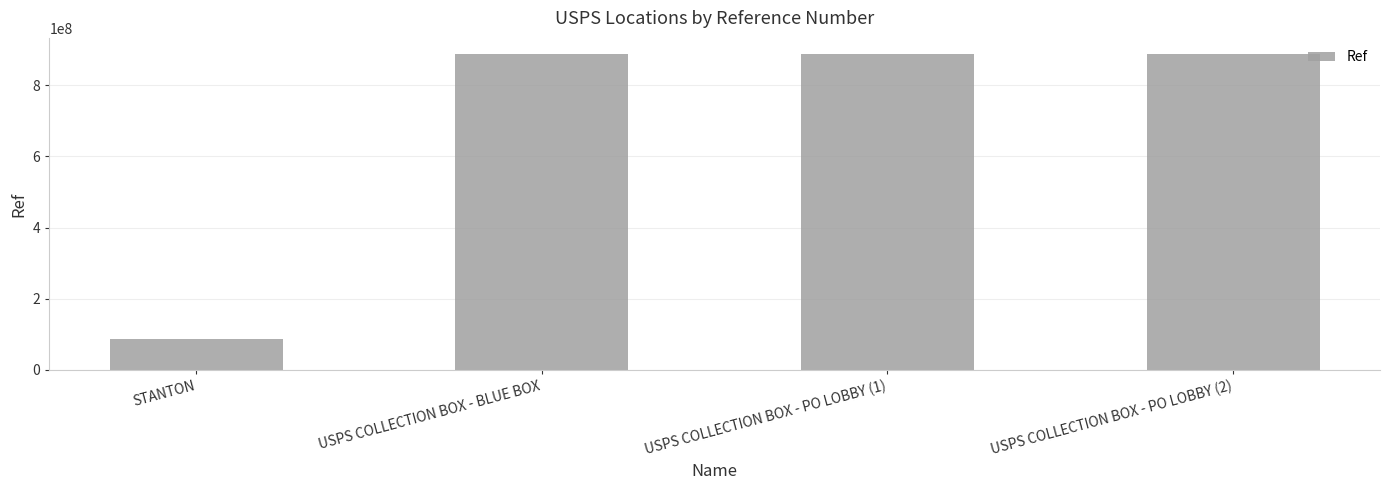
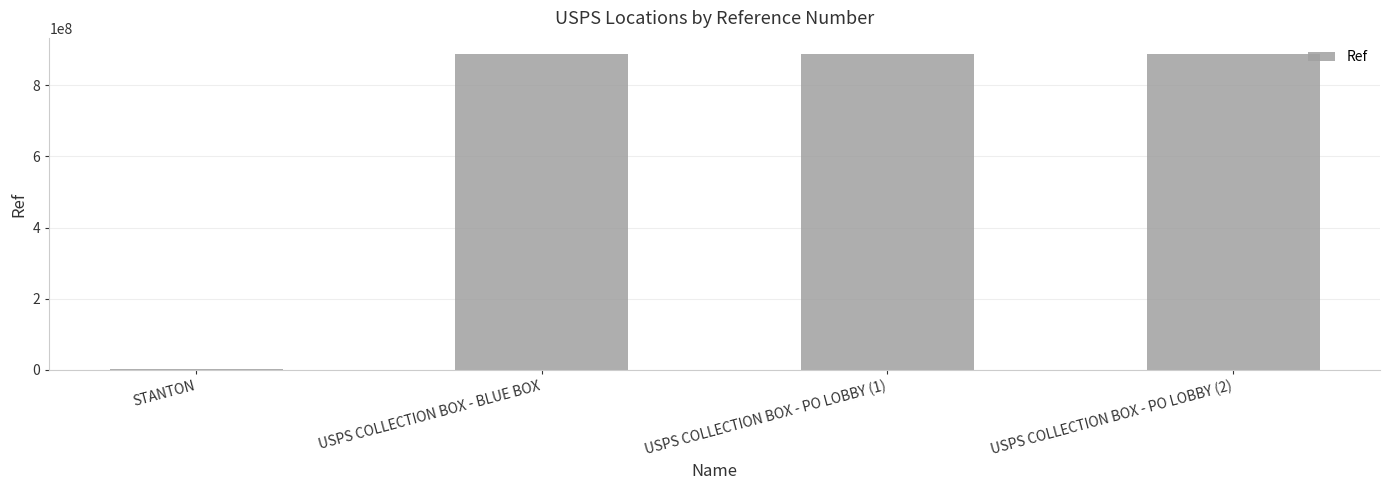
STANTON: 90000000 -> 0
